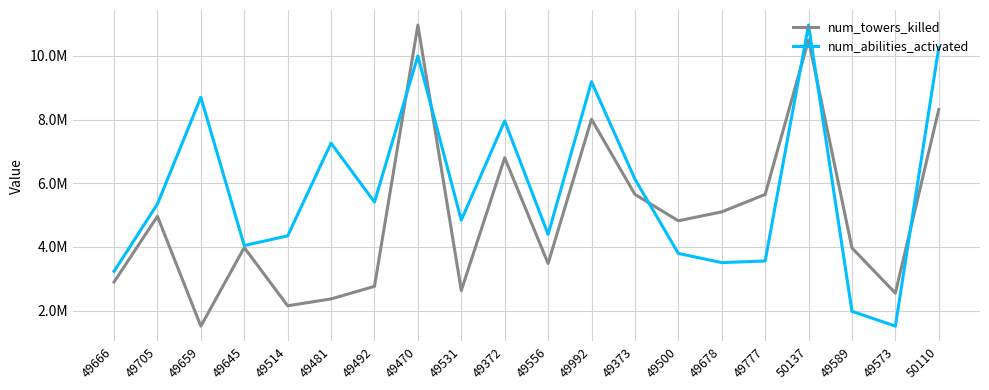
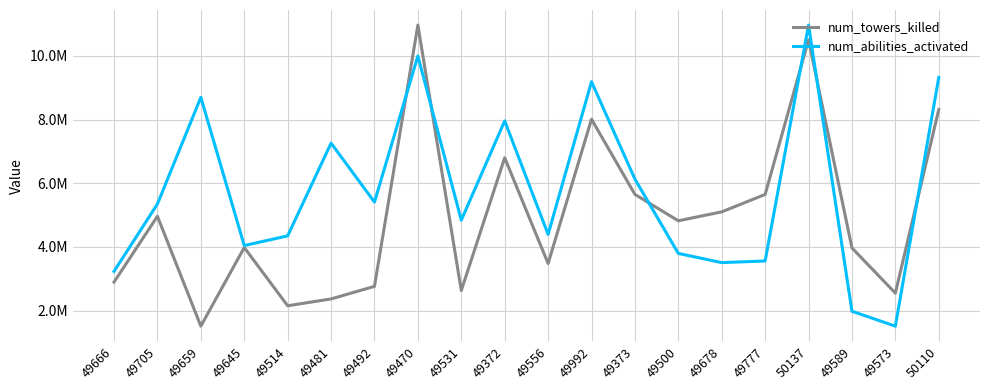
num_abilities_activated, 50110: 10300000 -> 9300000
